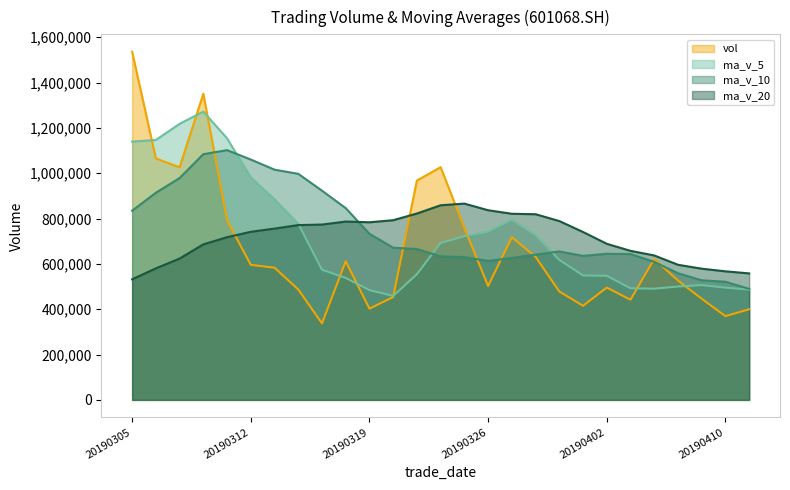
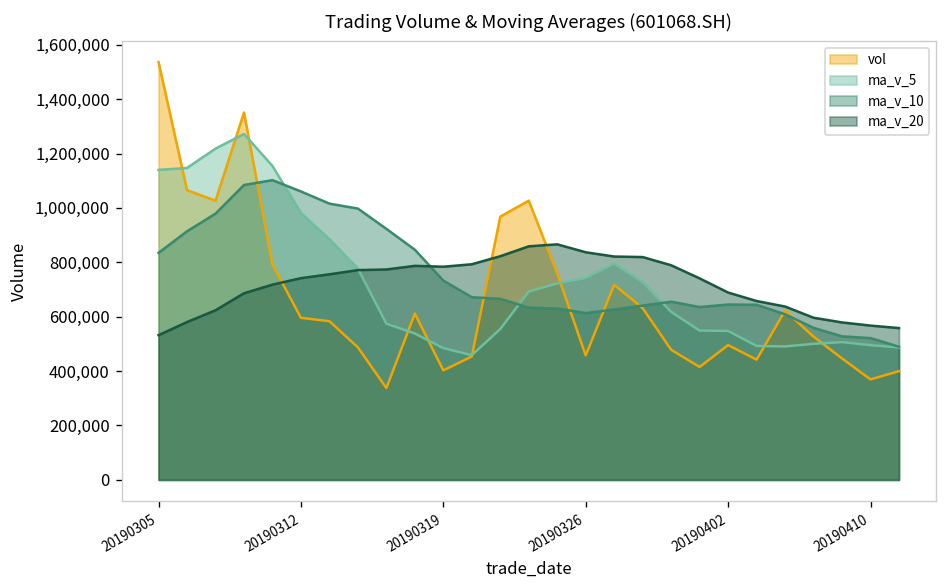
vol, 20190326: 500,000 -> 460,000
